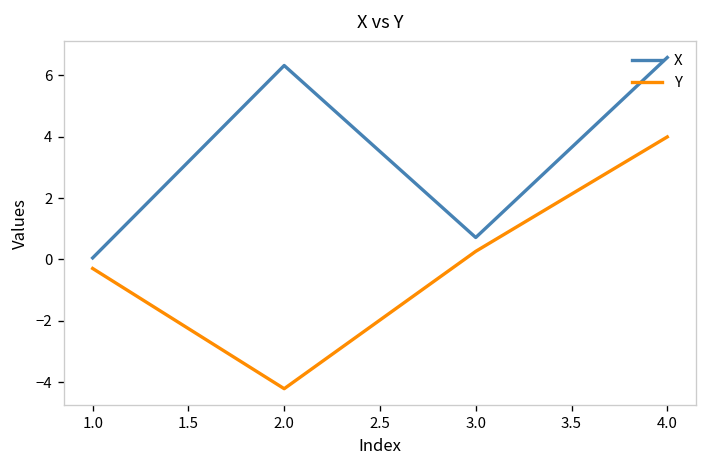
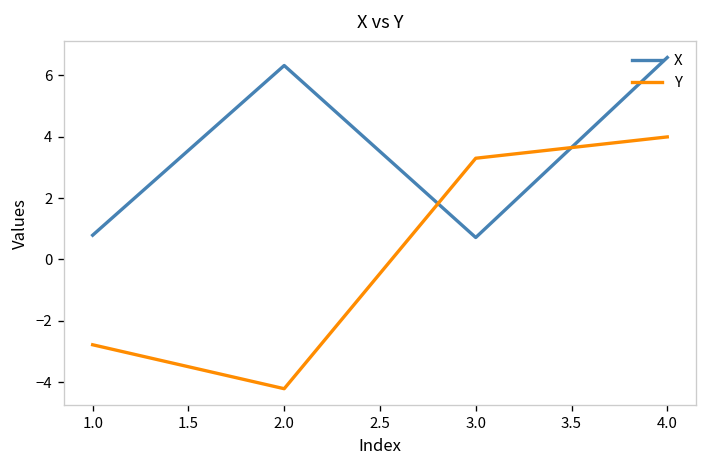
X, 1.0: 0.1 -> 0.8
Y, 1.0: -0.3 -> -2.8
Y, 3.0: 0.3 -> 3.3
